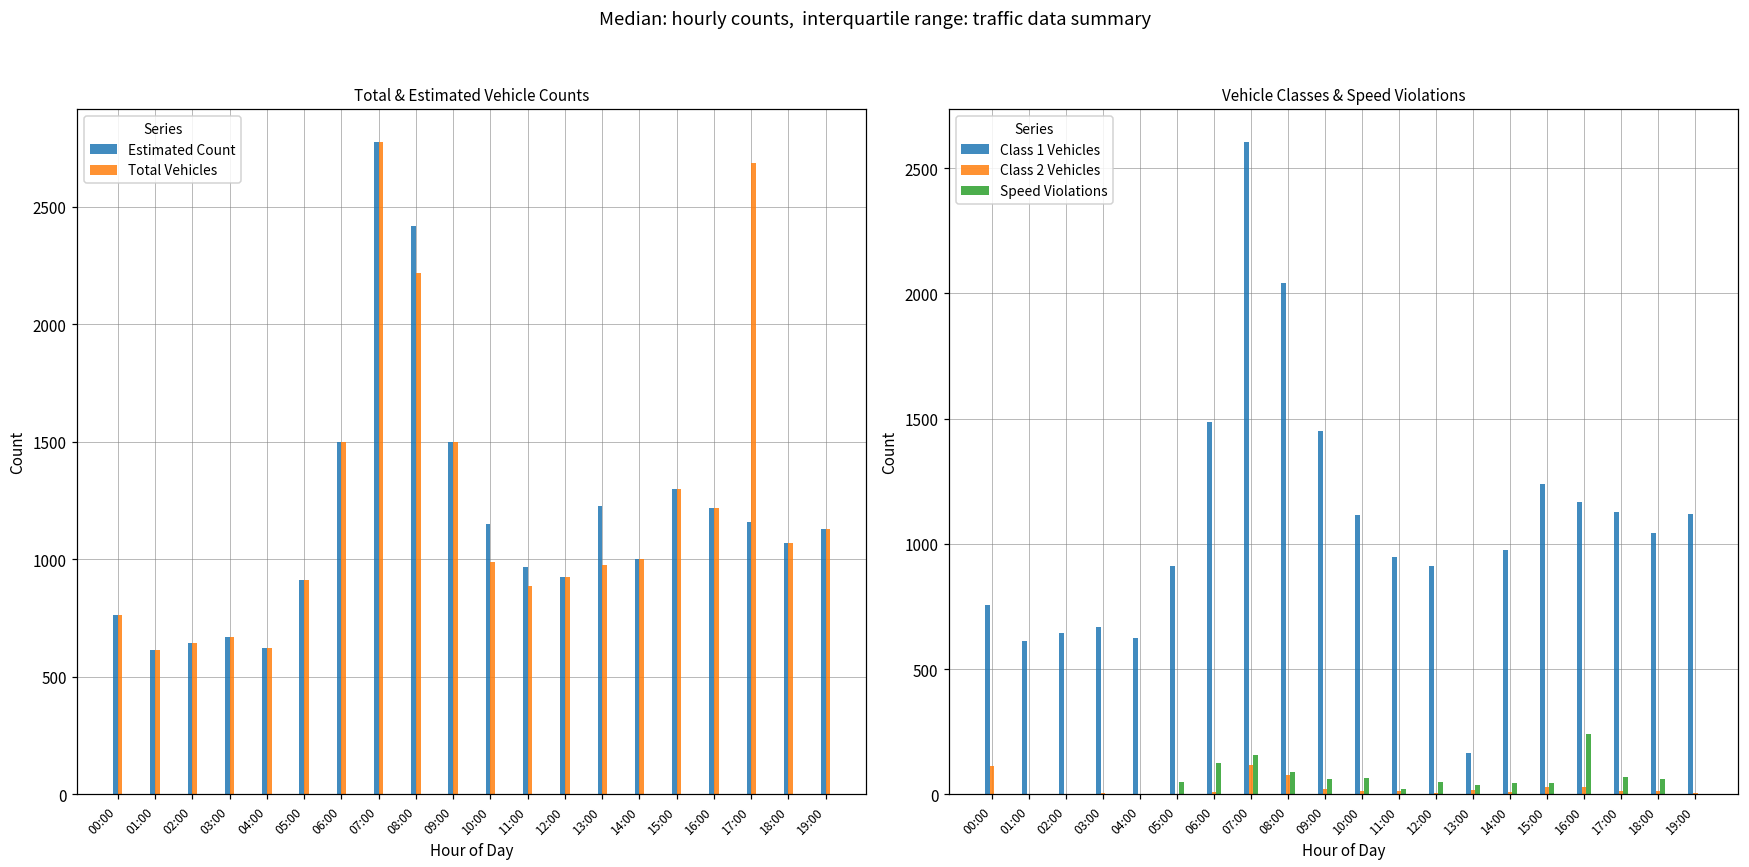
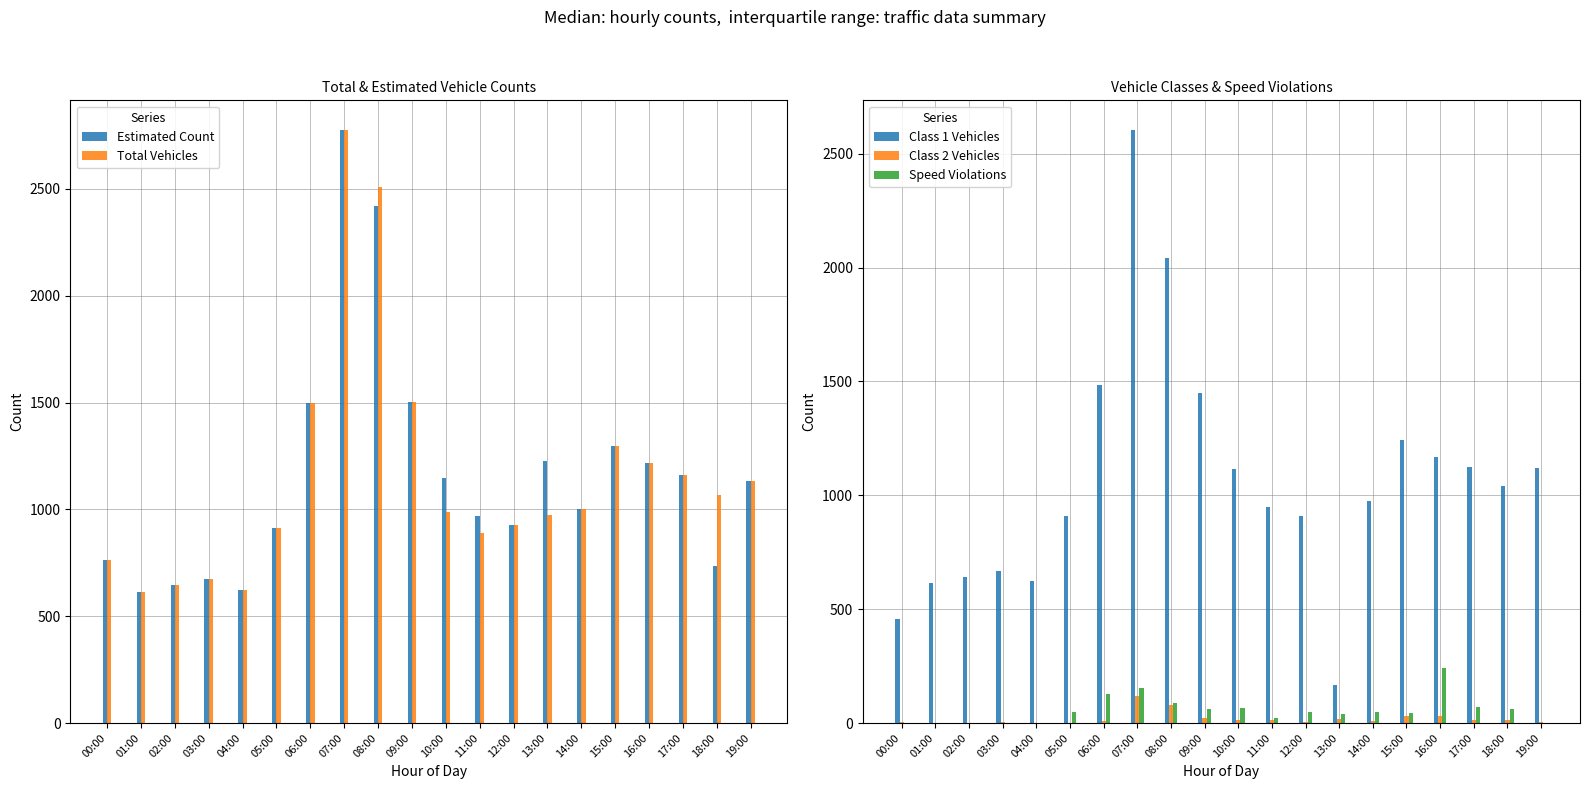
Total & Estimated Vehicle Counts, Total Vehicles, 08:00: 2220 -> 2510
Total & Estimated Vehicle Counts, Total Vehicles, 17:00: 2690 -> 1160
Total & Estimated Vehicle Counts, Estimated Count, 18:00: 1070 -> 740
Vehicle Classes & Speed Violations, Class 1 Vehicles, 00:00: 760 -> 460
Vehicle Classes & Speed Violations, Class 2 Vehicles, 00:00: 110 -> 0
